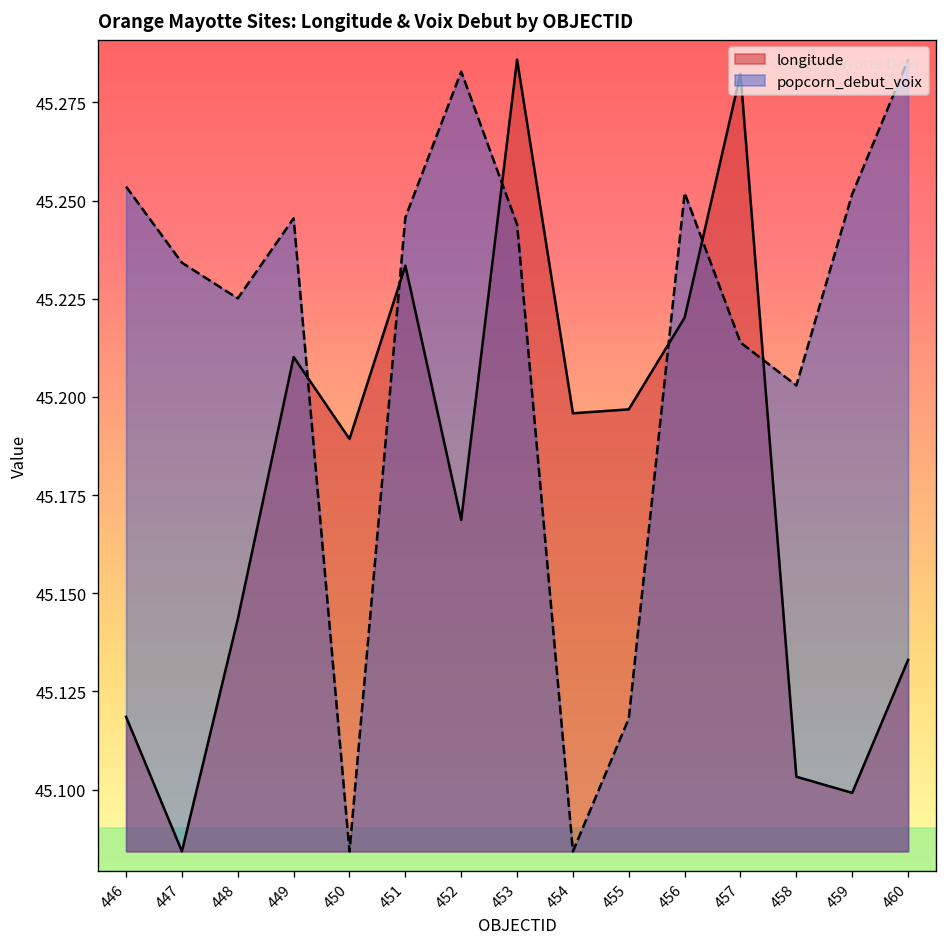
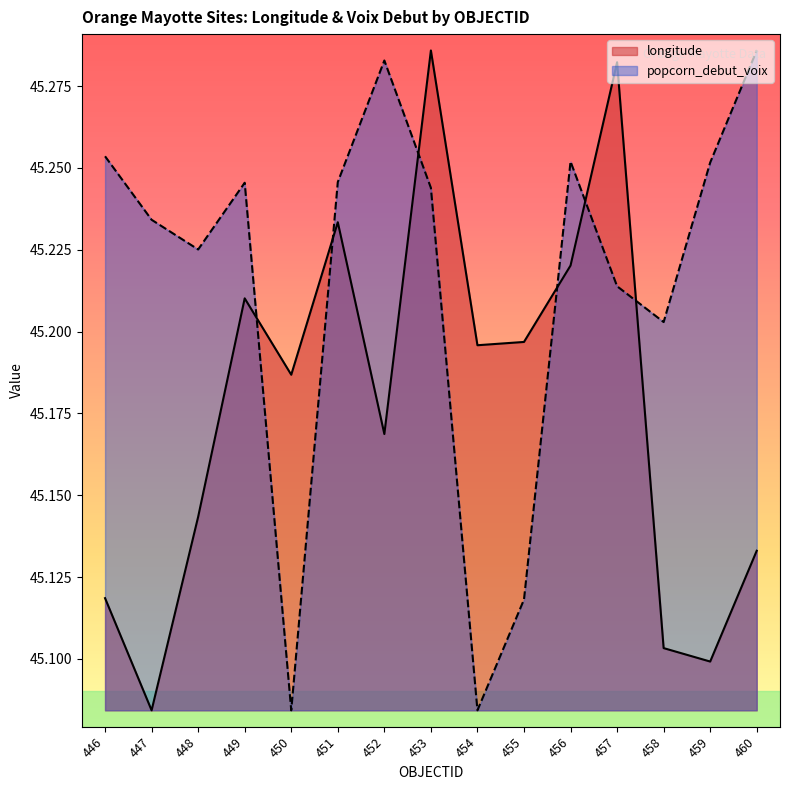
longitude, 450: 45.189 -> 45.187
